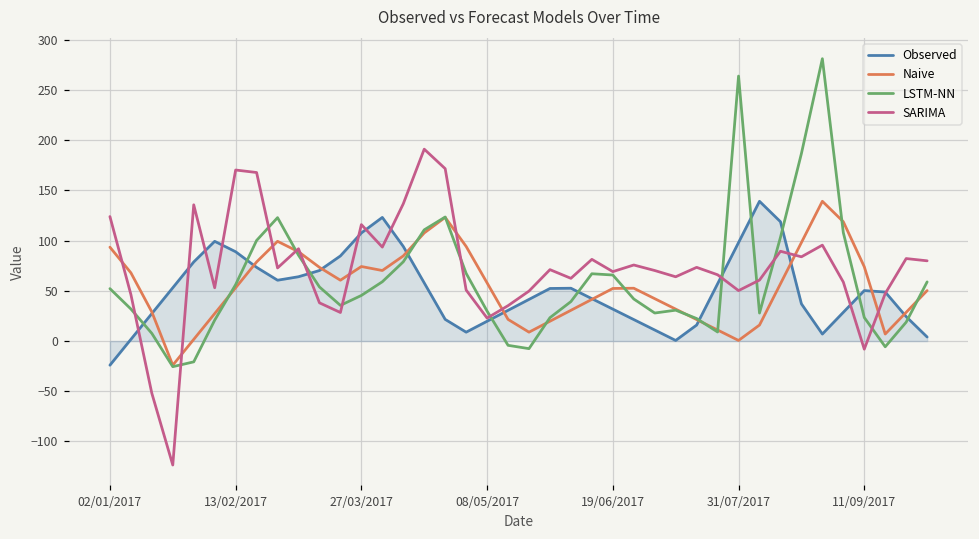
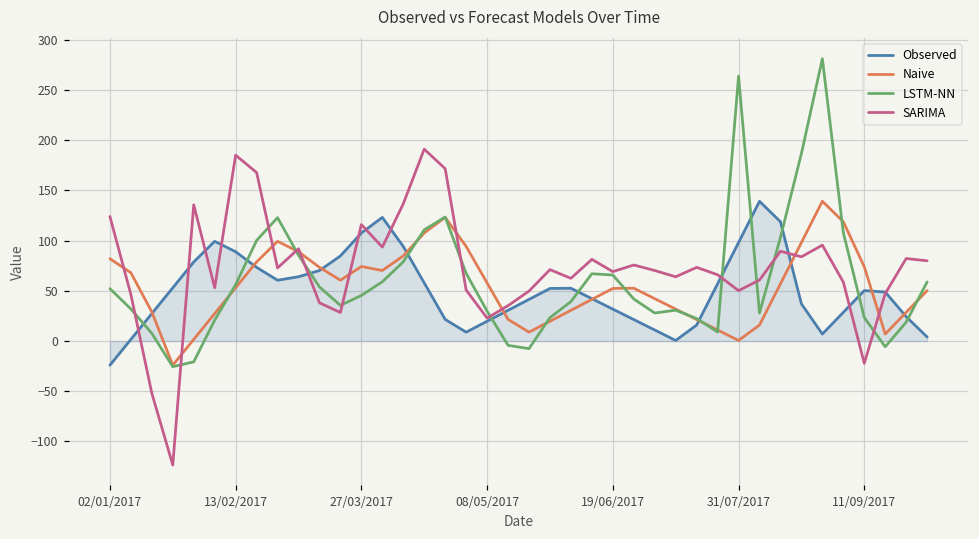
Naive, 02/01/2017: 90 -> 80
SARIMA, 13/02/2017: 170 -> 190
SARIMA, 11/09/2017: -10 -> -20
